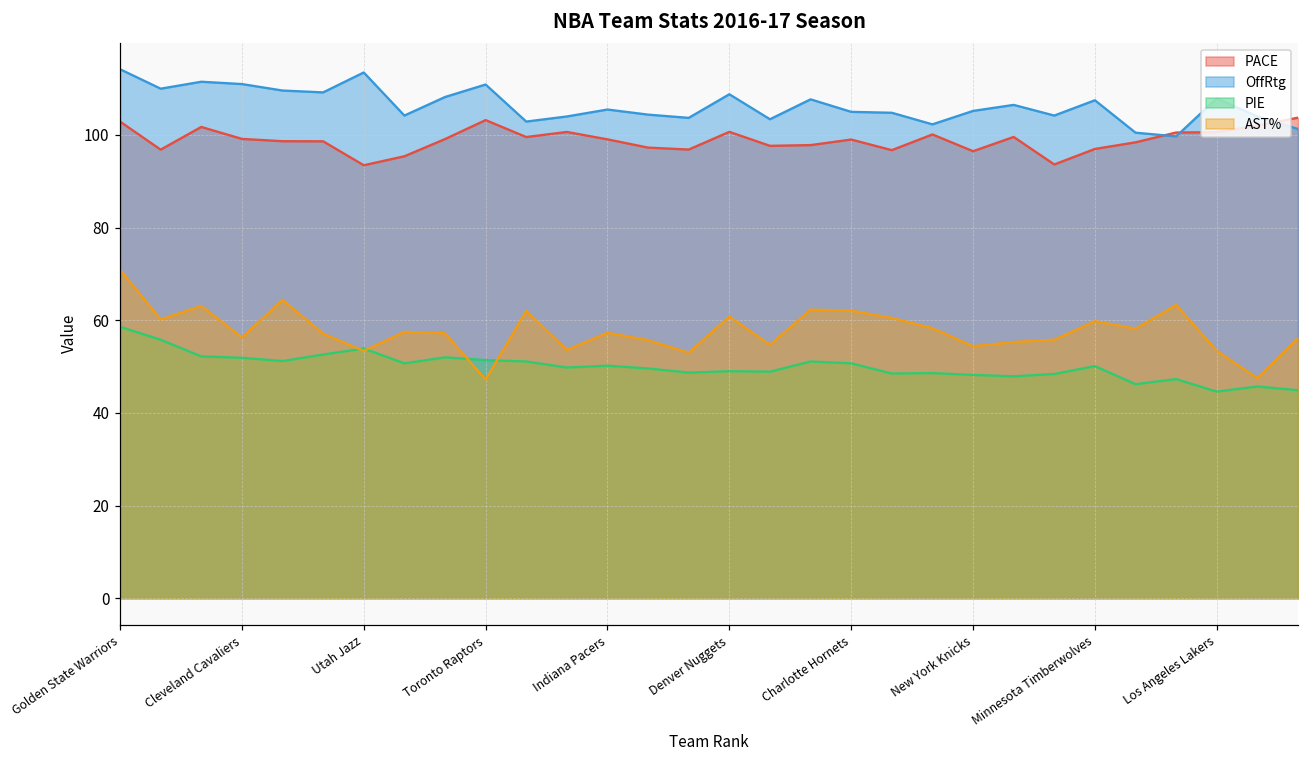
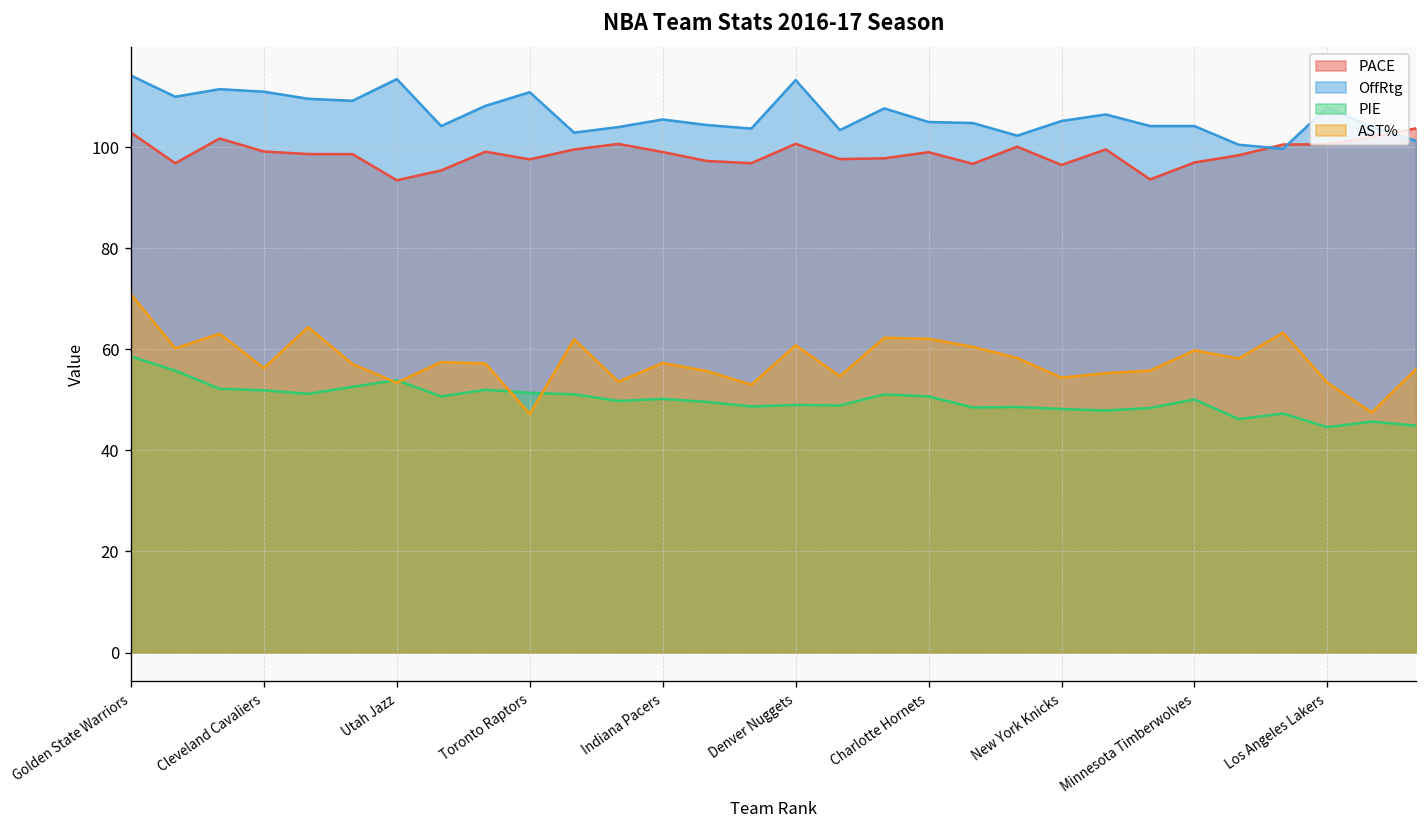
PACE, Toronto Raptors: 103 -> 98
OffRtg, Denver Nuggets: 109 -> 113
OffRtg, Minnesota Timberwolves: 108 -> 104
